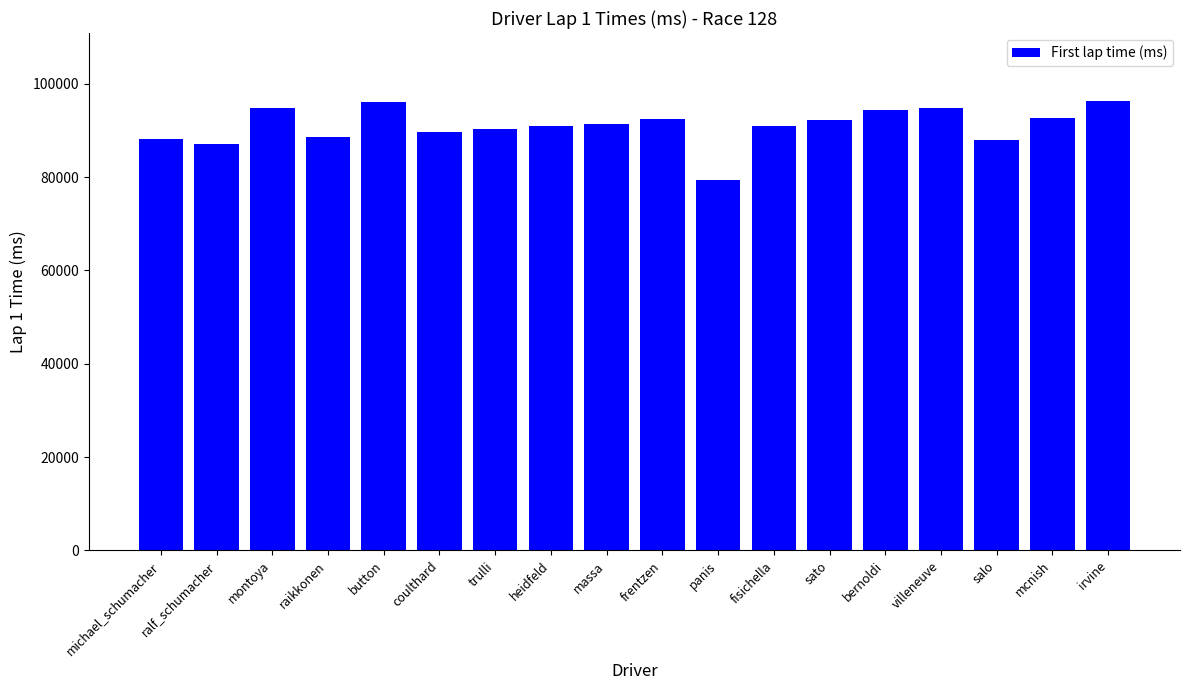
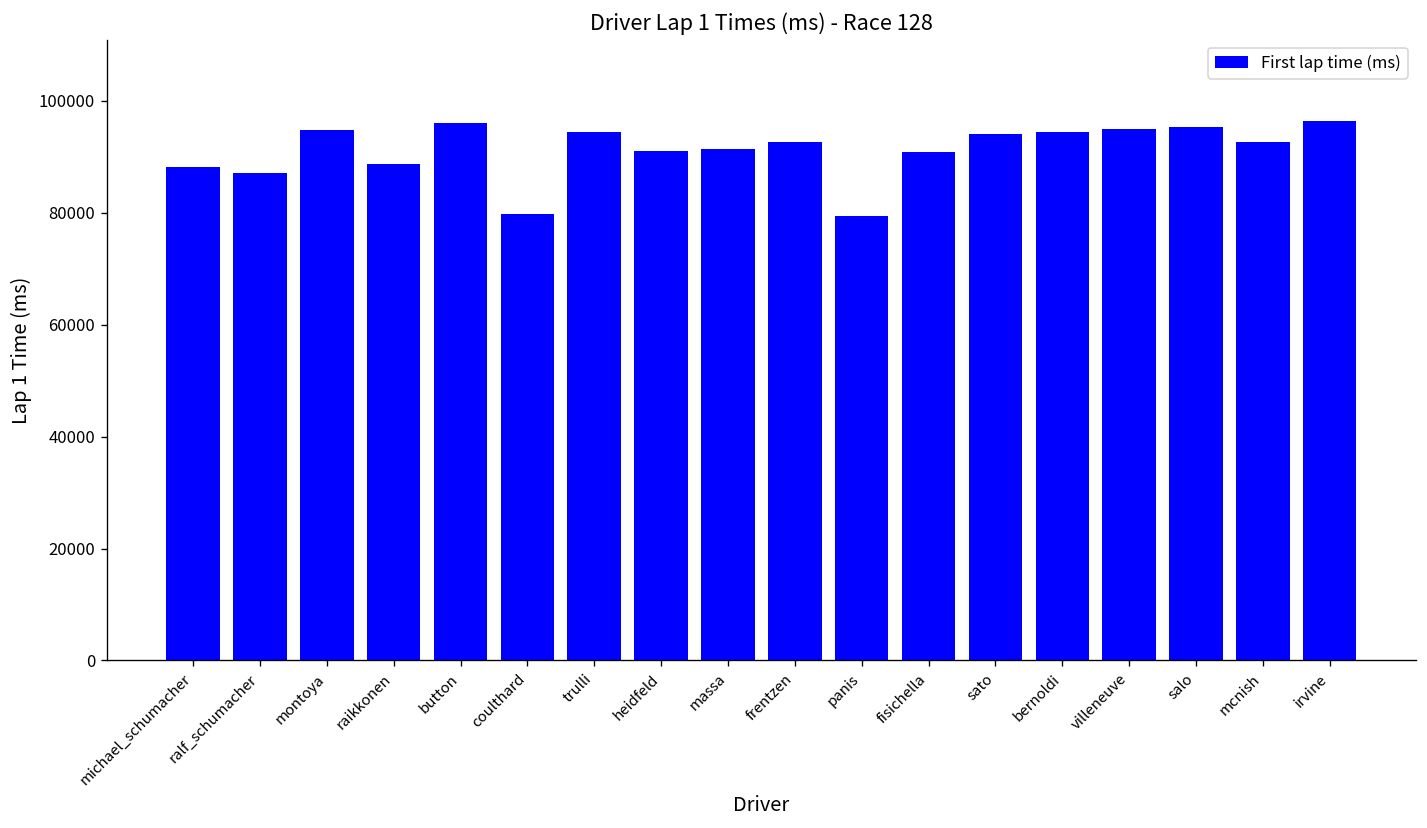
coulthard: 90000 -> 80000
trulli: 90000 -> 94000
sato: 92000 -> 94000
salo: 88000 -> 95000
